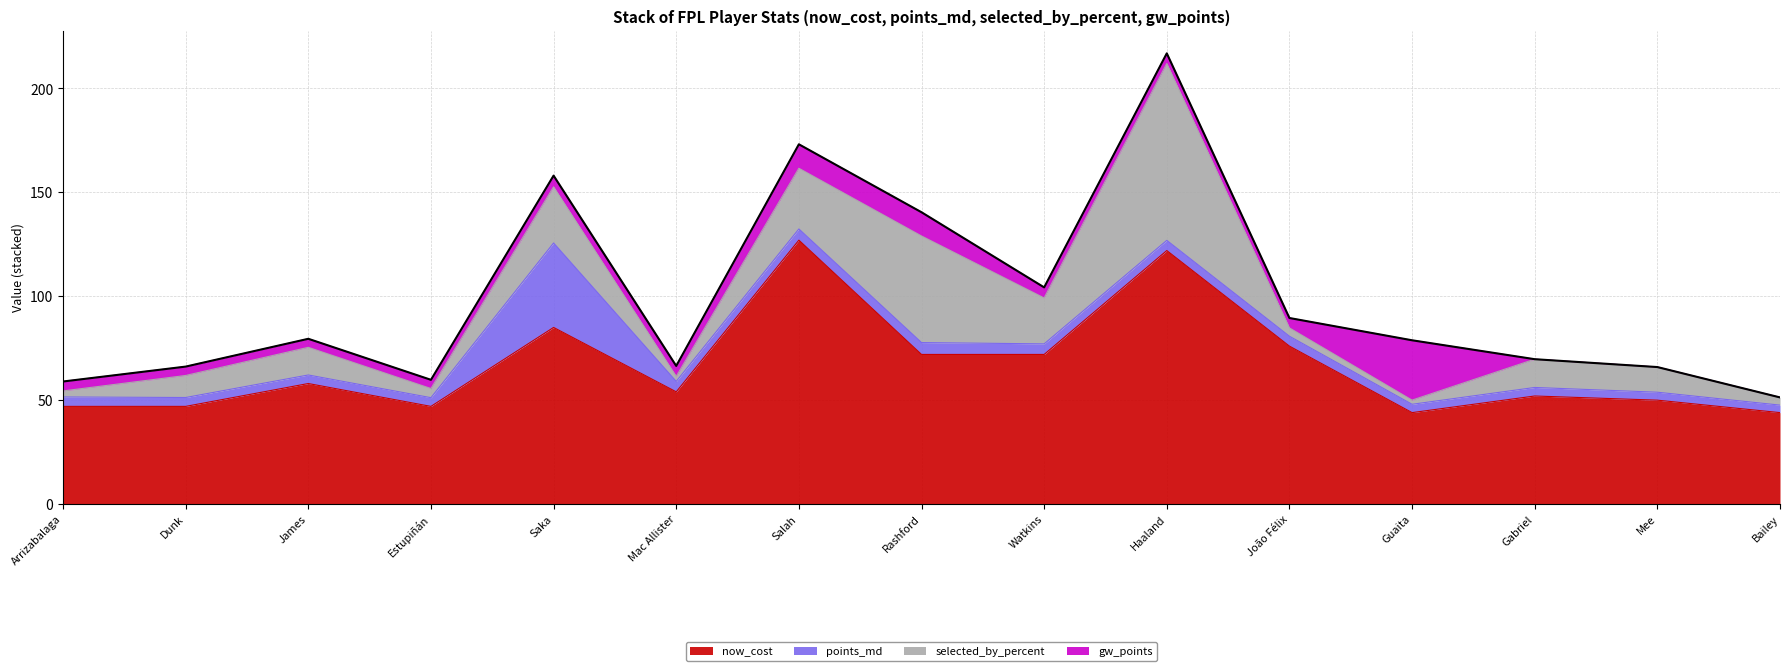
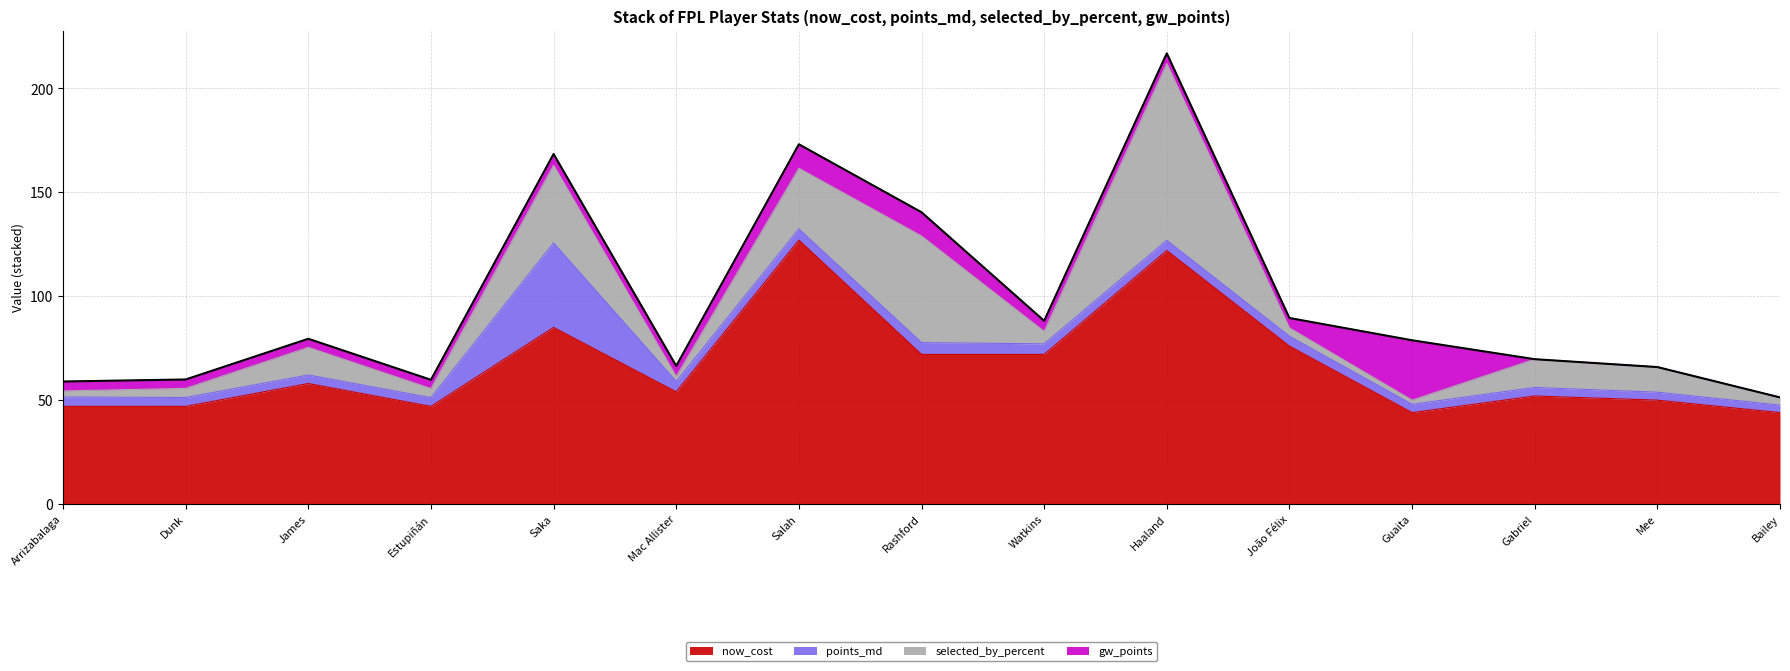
selected_by_percent, Dunk: 11 -> 4
selected_by_percent, Saka: 27 -> 37
selected_by_percent, Watkins: 22 -> 6
